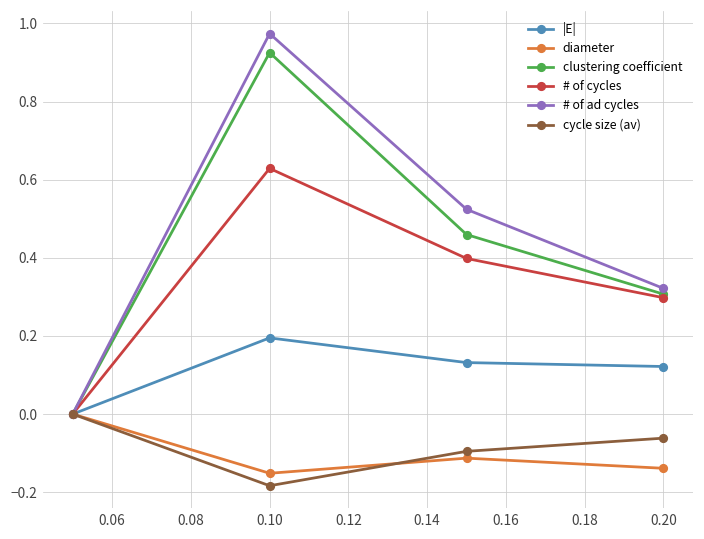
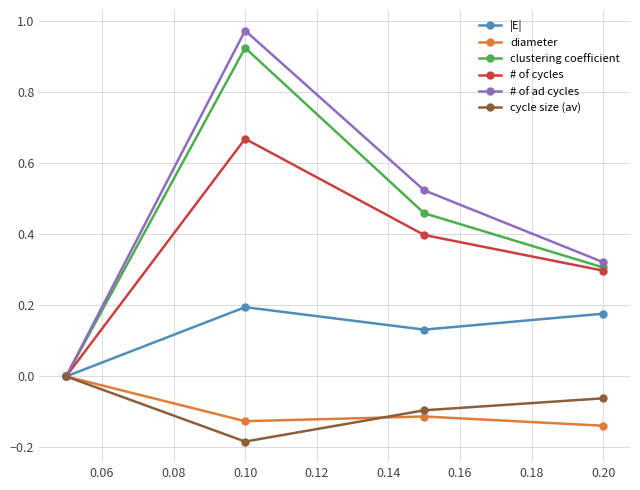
diameter, 0.10: -0.15 -> -0.13
# of cycles, 0.10: 0.63 -> 0.67
|E|, 0.20: 0.12 -> 0.18
